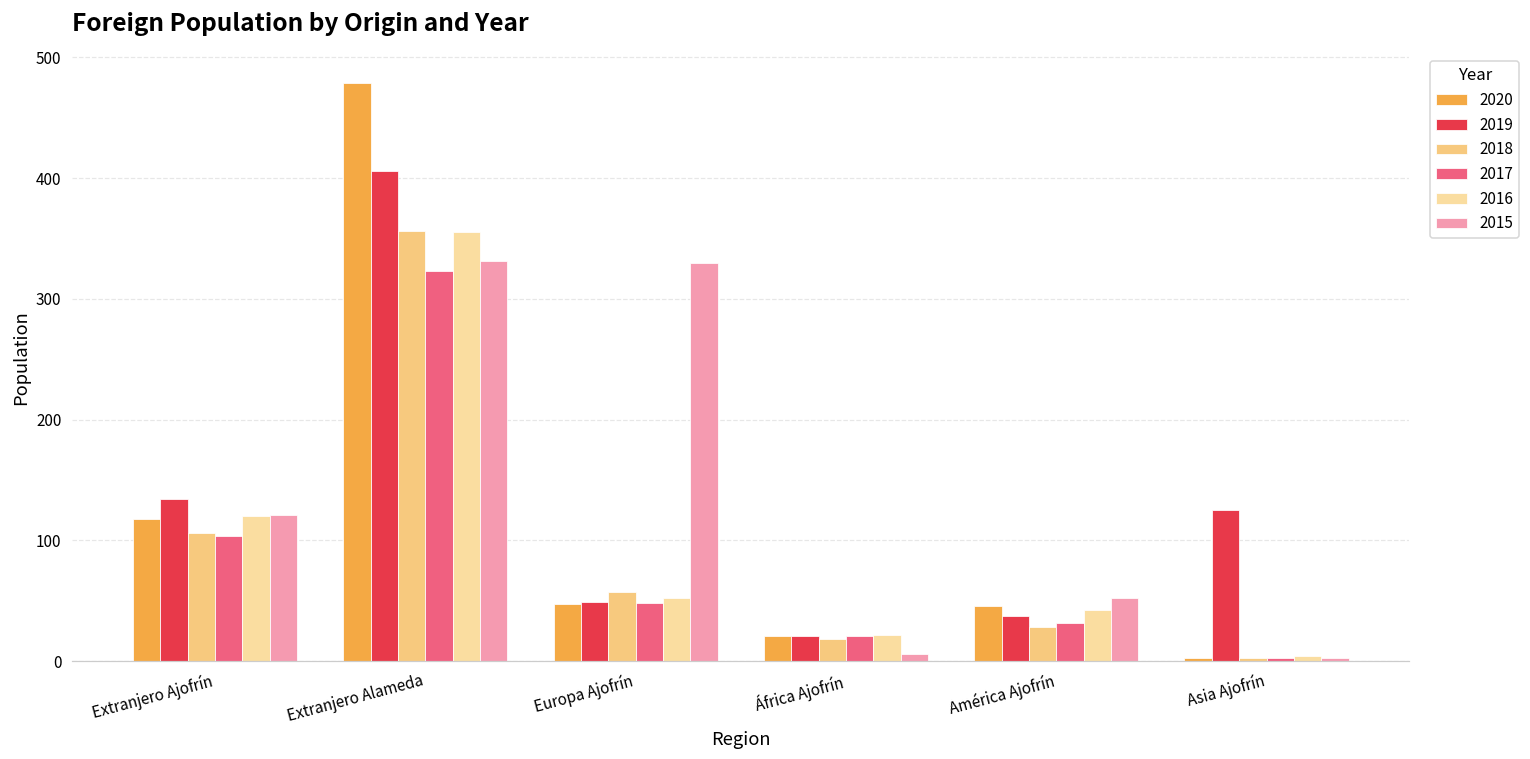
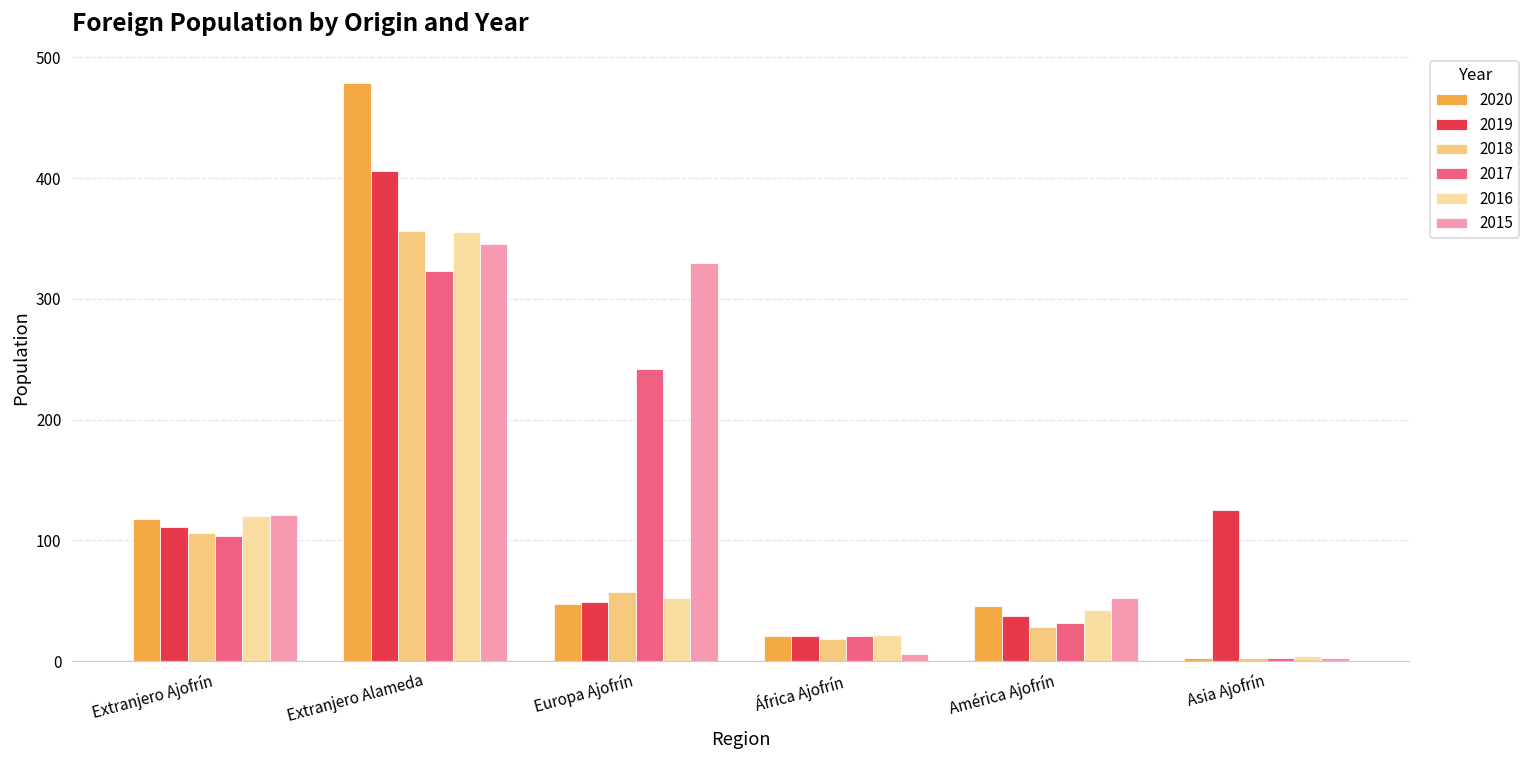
2019, Extranjero Ajofrín: 134 -> 111
2015, Extranjero Alameda: 331 -> 345
2017, Europa Ajofrín: 48 -> 242
